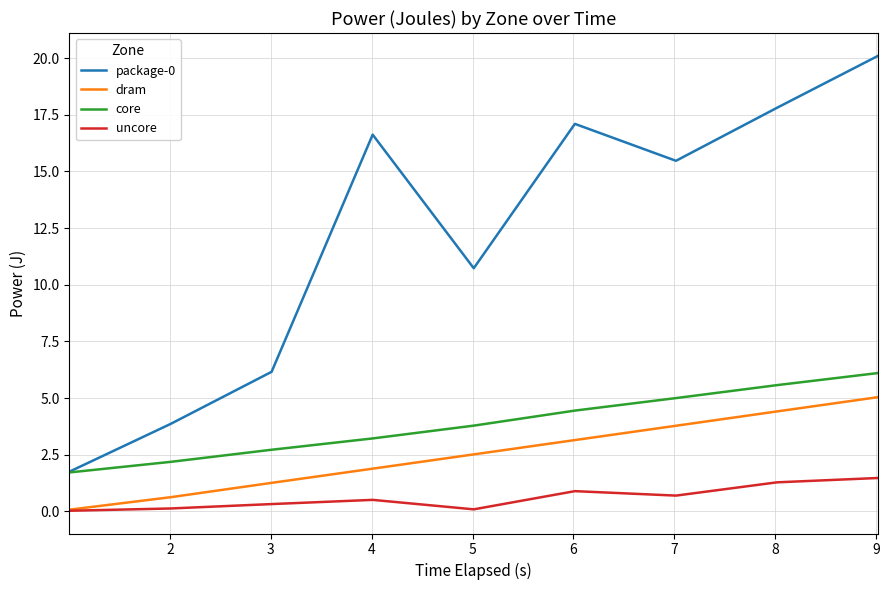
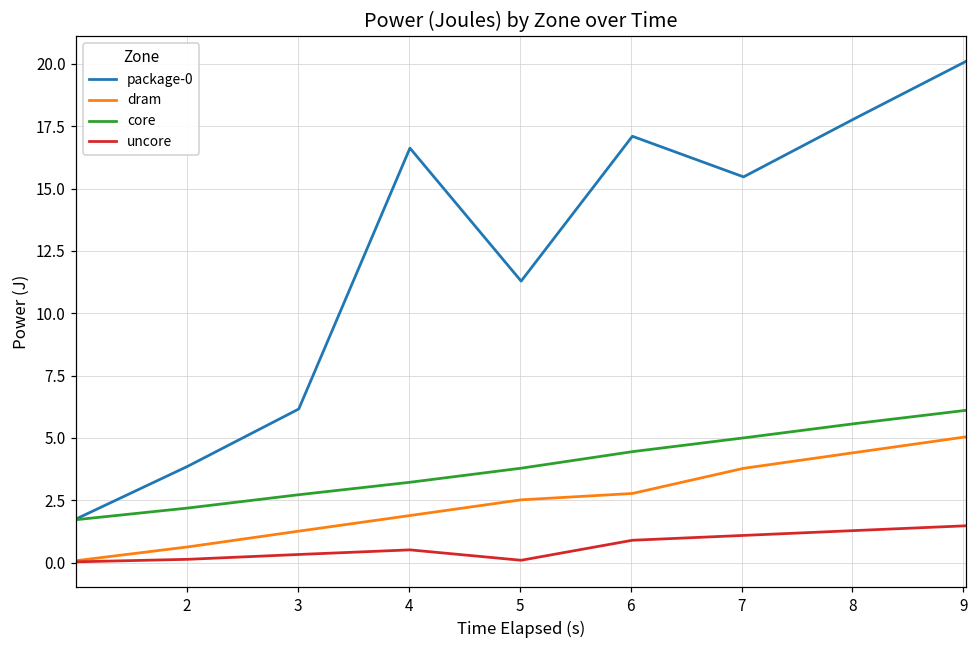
package-0, 5: 10.7 -> 11.3
dram, 6: 3.1 -> 2.8
uncore, 7: 0.7 -> 1.1
